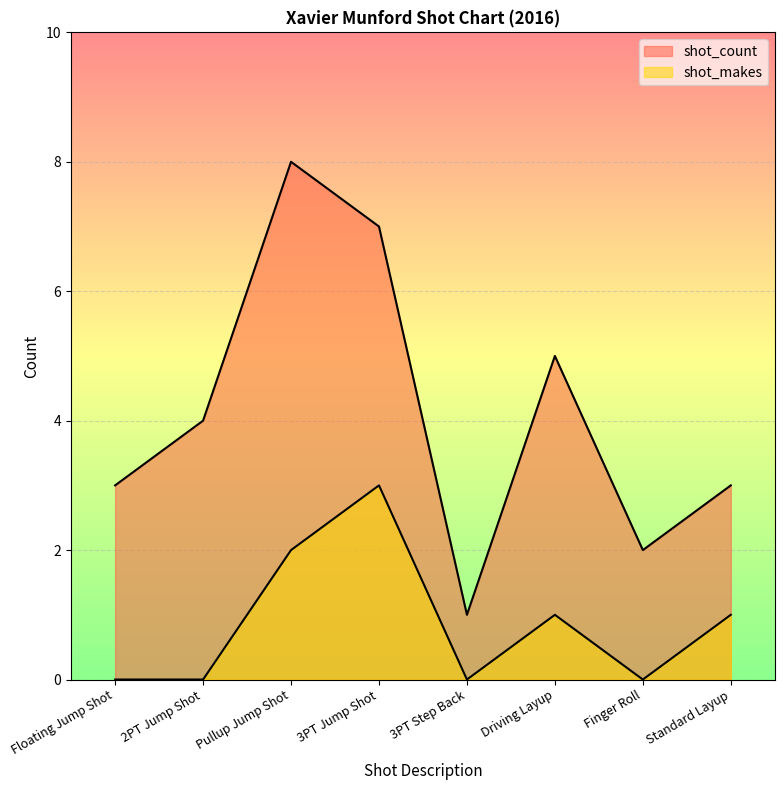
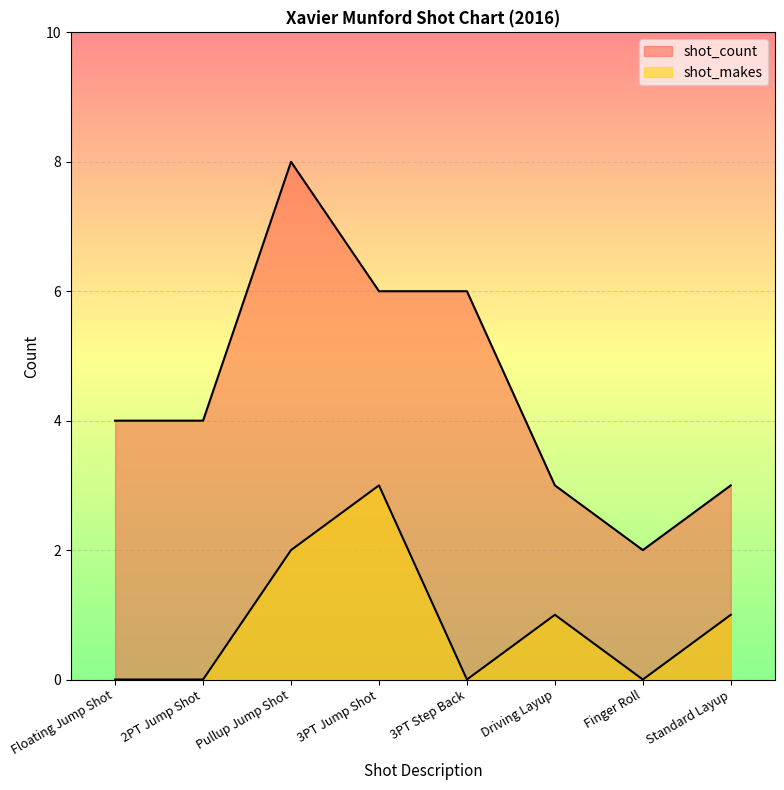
shot_count, Floating Jump Shot: 3 -> 4
shot_count, 3PT Jump Shot: 7 -> 6
shot_count, 3PT Step Back: 1 -> 6
shot_count, Driving Layup: 5 -> 3
